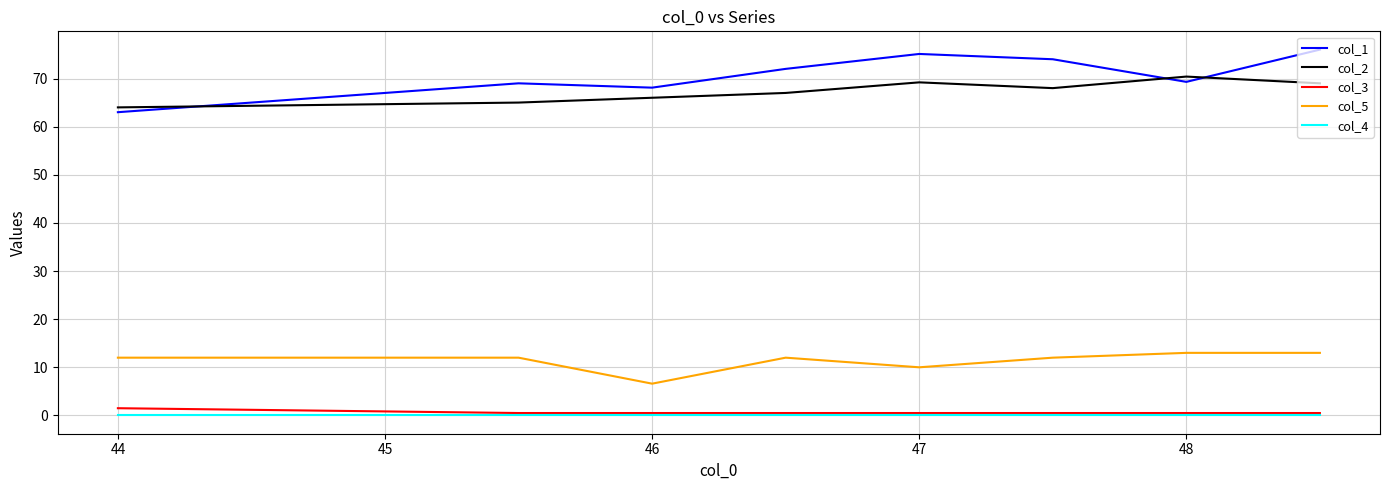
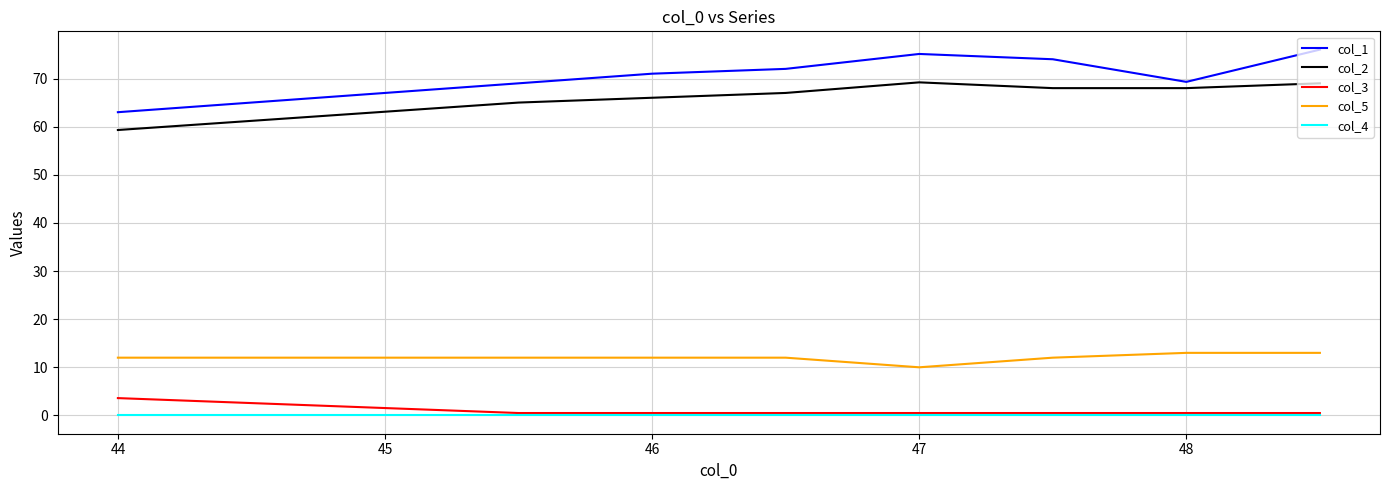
col_2, 44: 64 -> 59
col_3, 44: 2 -> 4
col_1, 46: 68 -> 71
col_5, 46: 7 -> 12
col_2, 48: 70 -> 68
